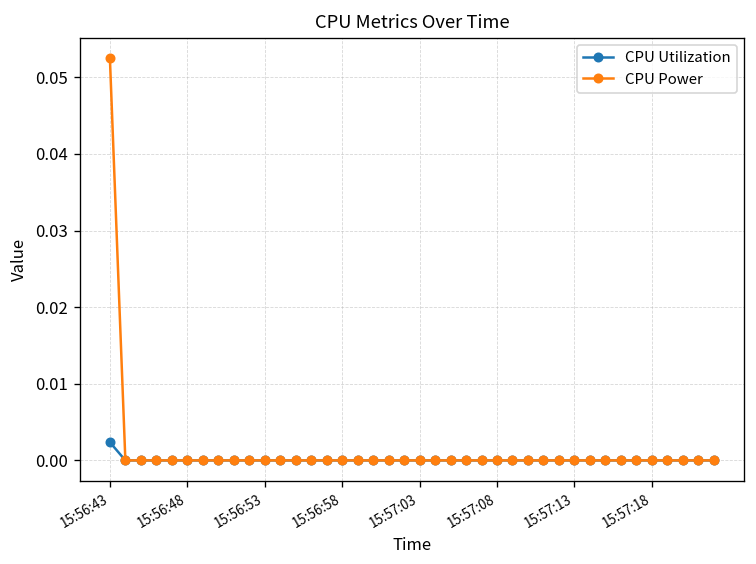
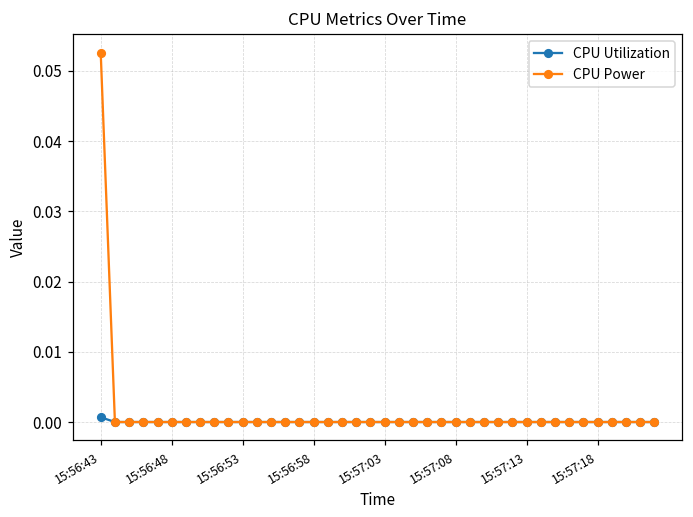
CPU Utilization, 15:56:43: 0.002 -> 0.001
